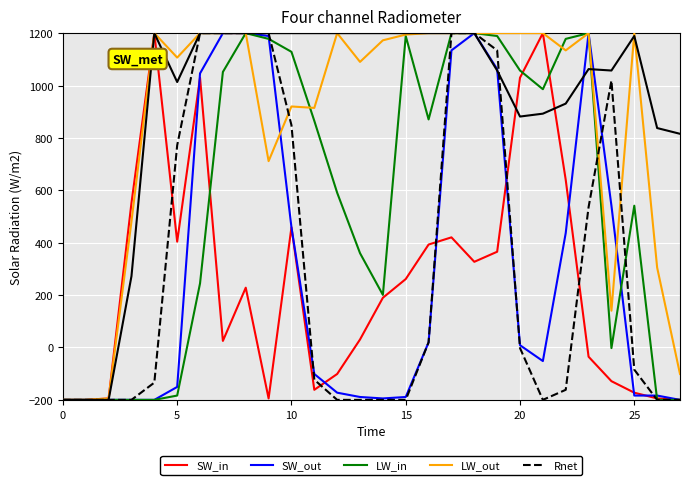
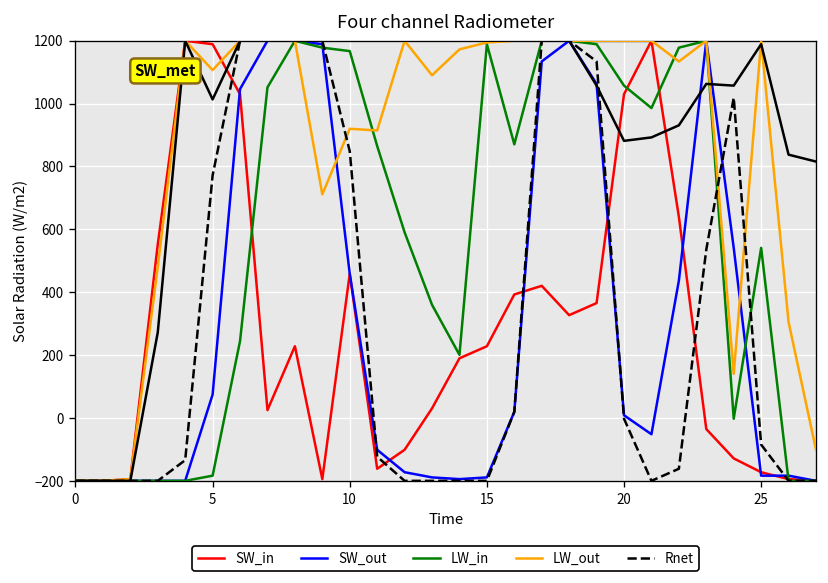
SW_in, 5: 400 -> 1190
SW_out, 5: -150 -> 70
LW_in, 10: 1130 -> 1170
SW_in, 15: 260 -> 230
